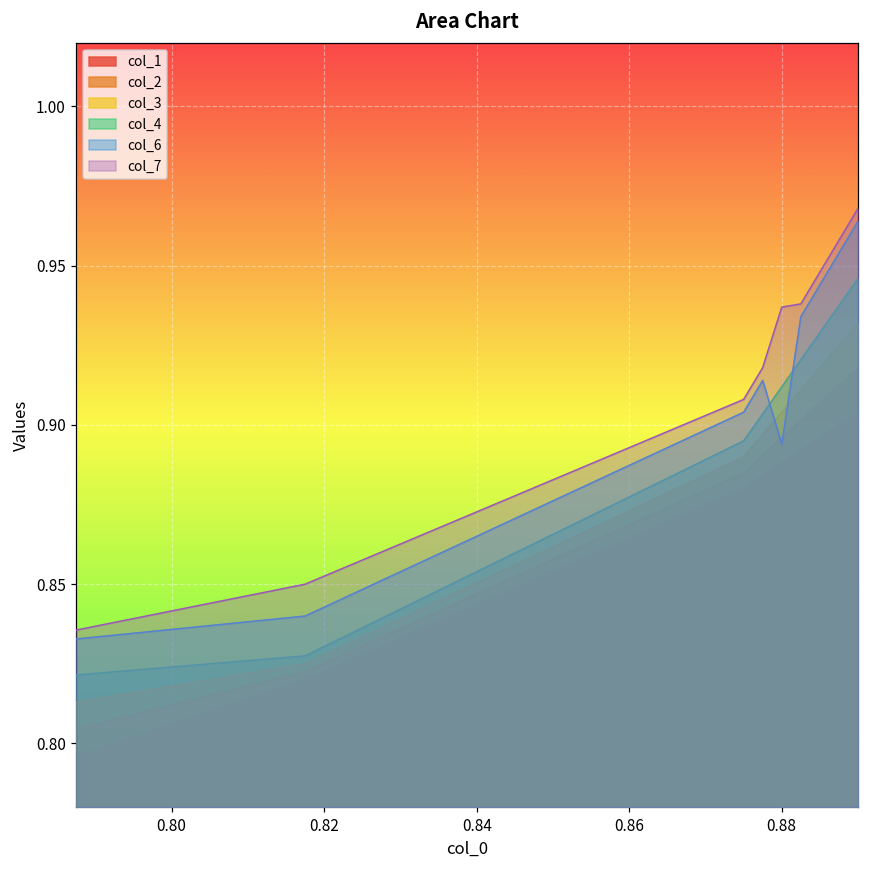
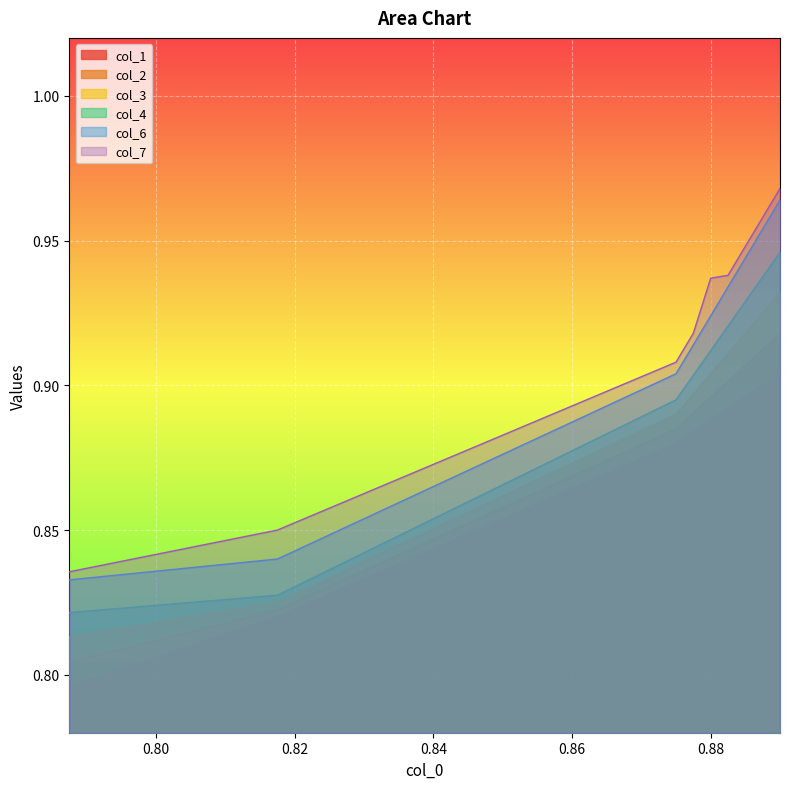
col_6, 0.88: 0.894 -> 0.924
